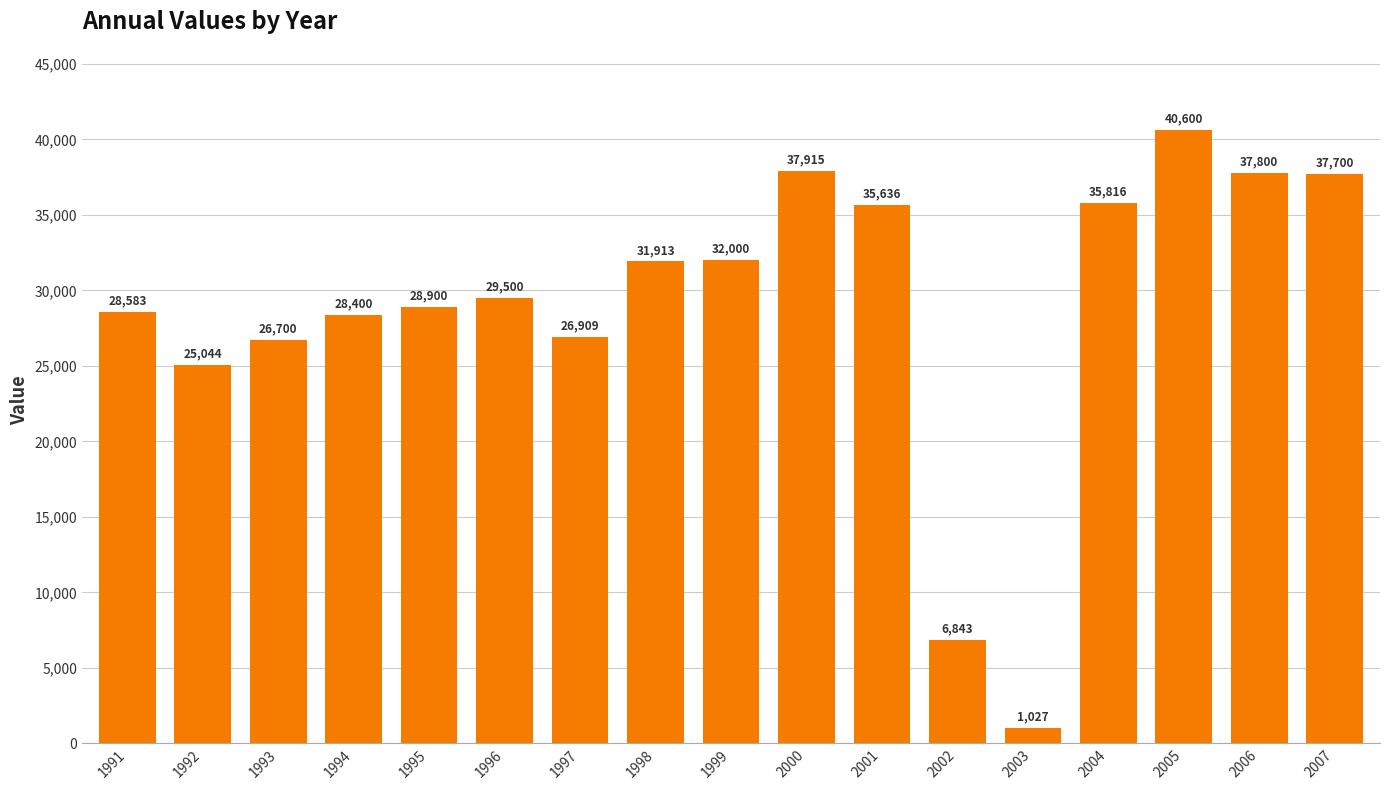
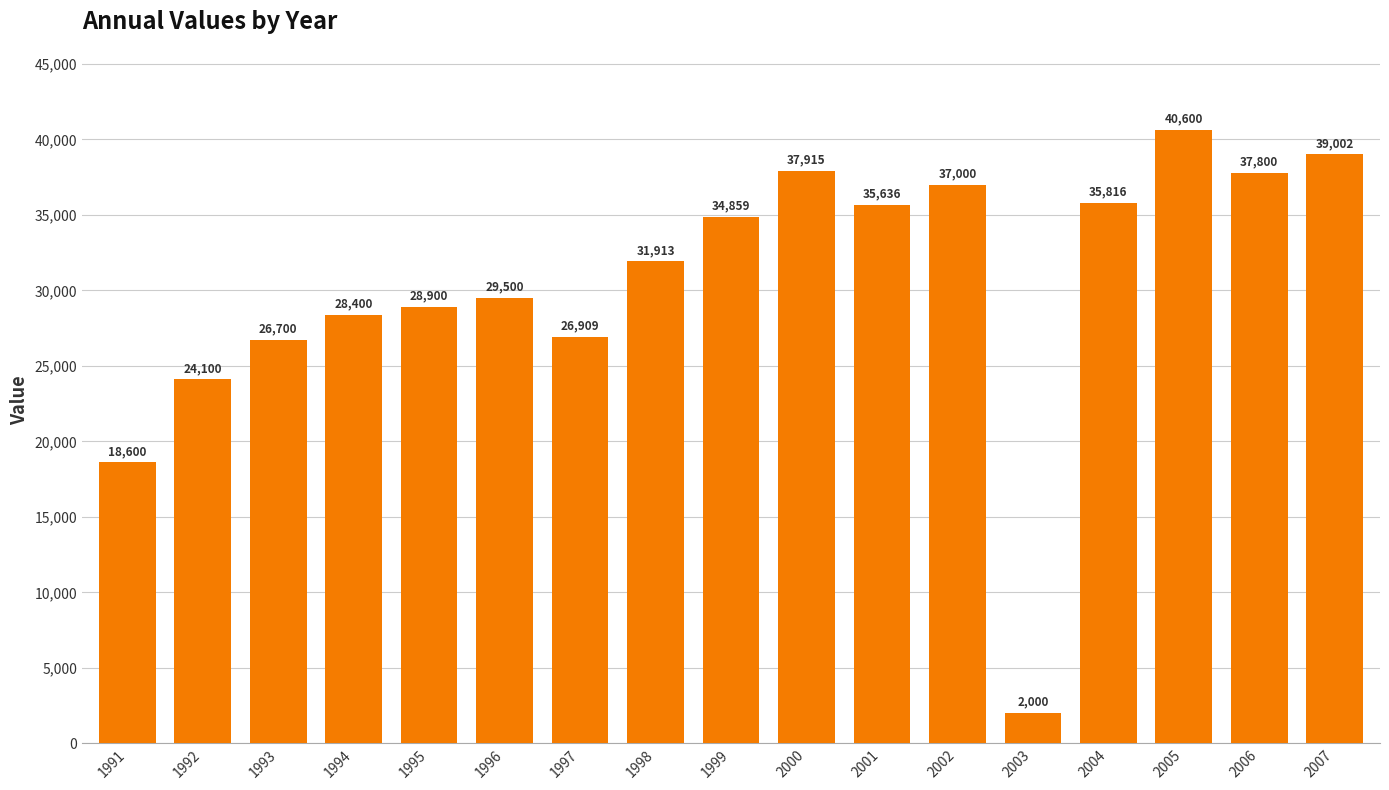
1991: 28,583 -> 18,600
1992: 25,044 -> 24,100
1999: 32,000 -> 34,859
2002: 6,843 -> 37,000
2003: 1,027 -> 2,000
2007: 37,700 -> 39,002
